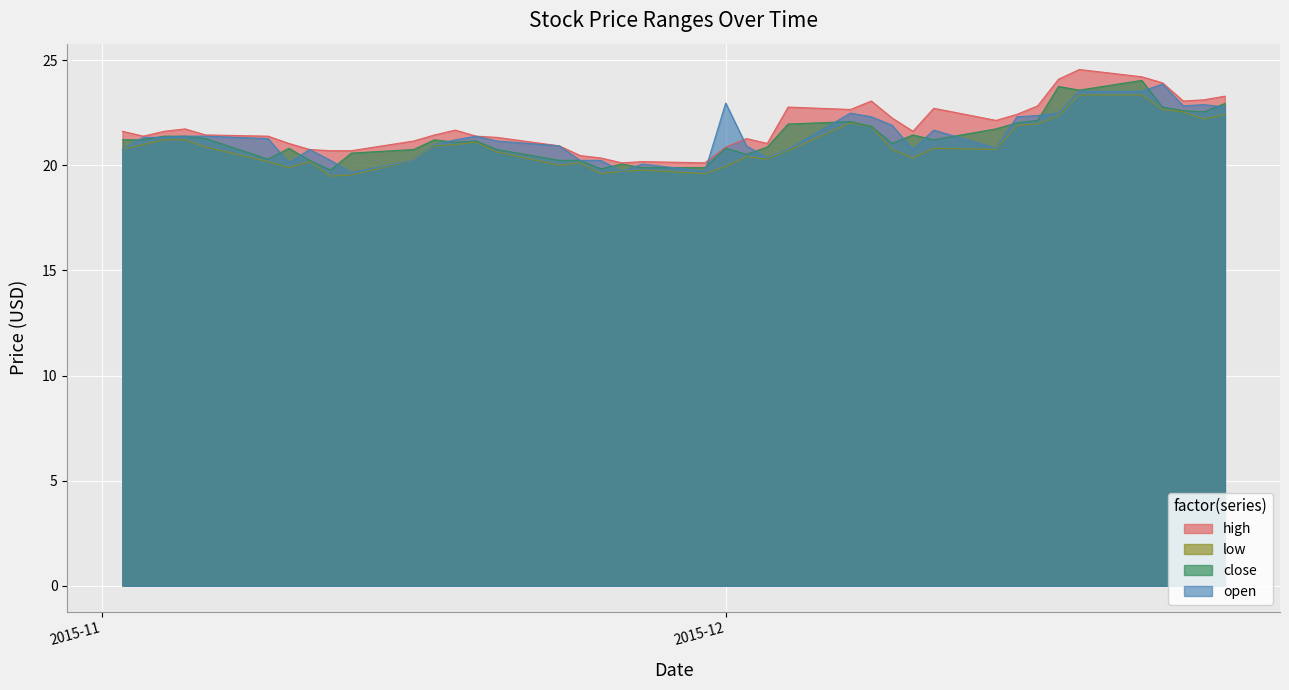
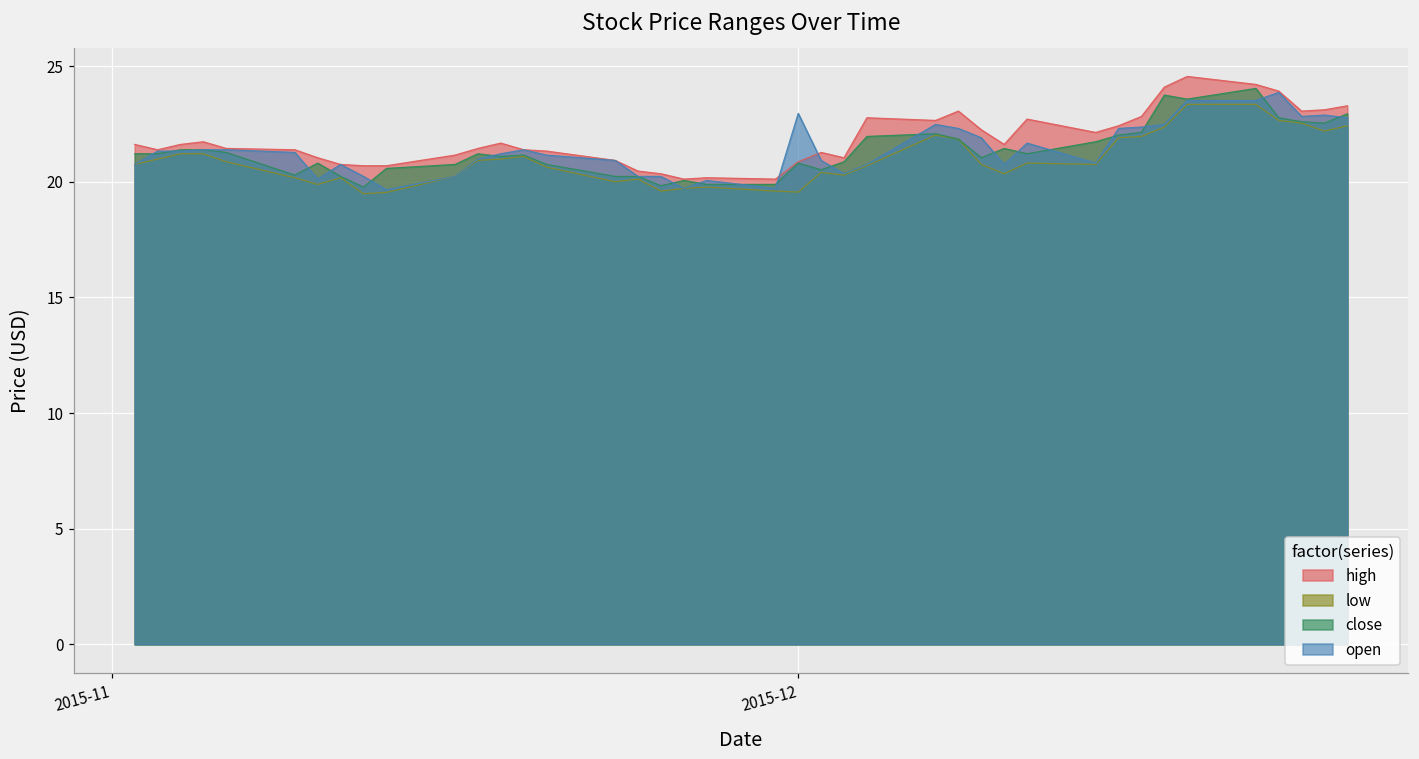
low, 2015-12: 19.9 -> 19.6
